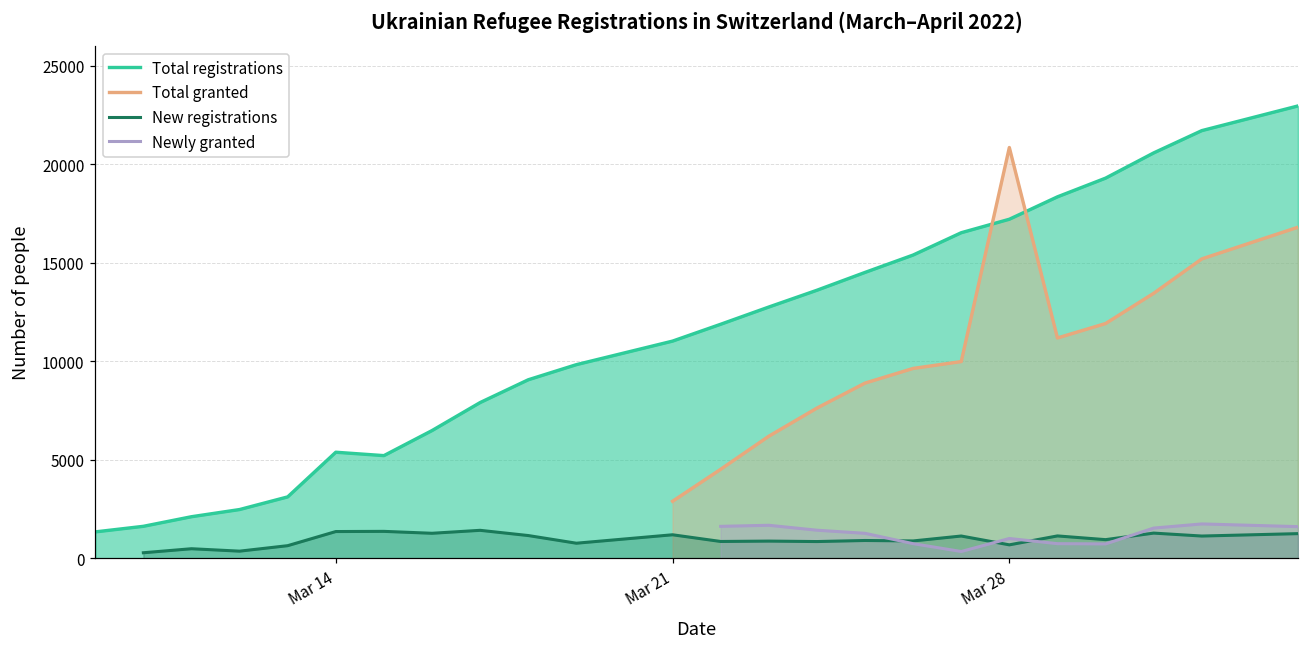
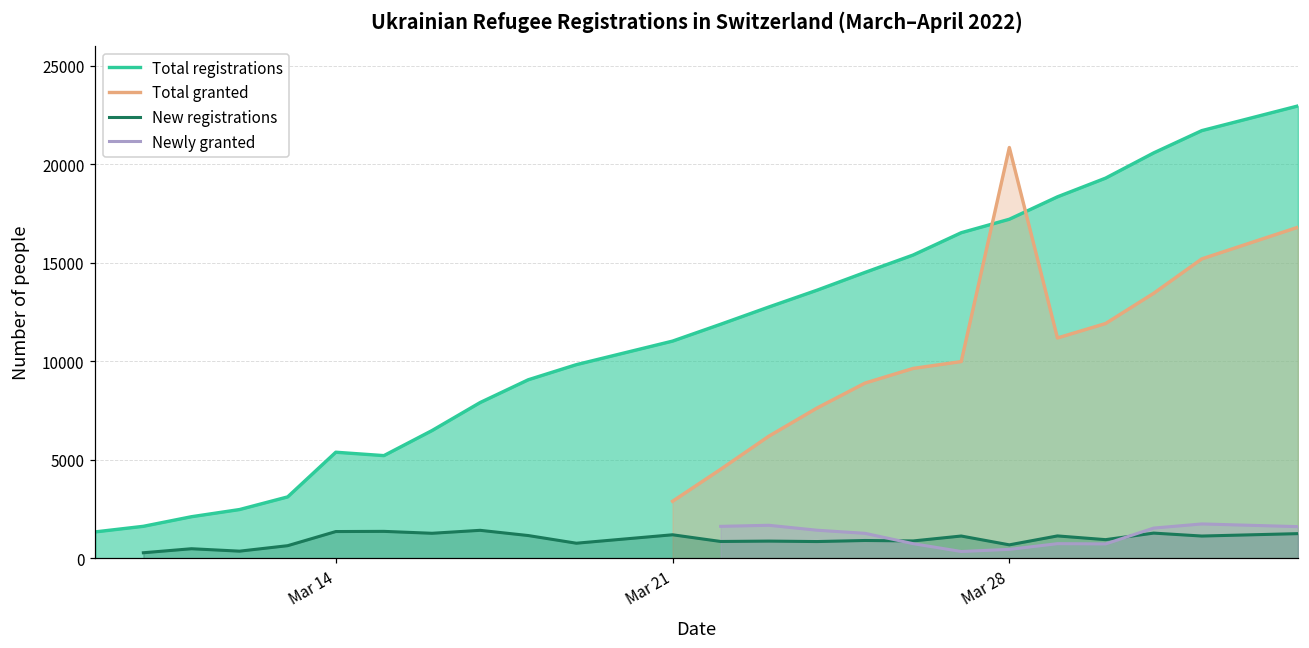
Newly granted, Mar 28: 1000 -> 500
